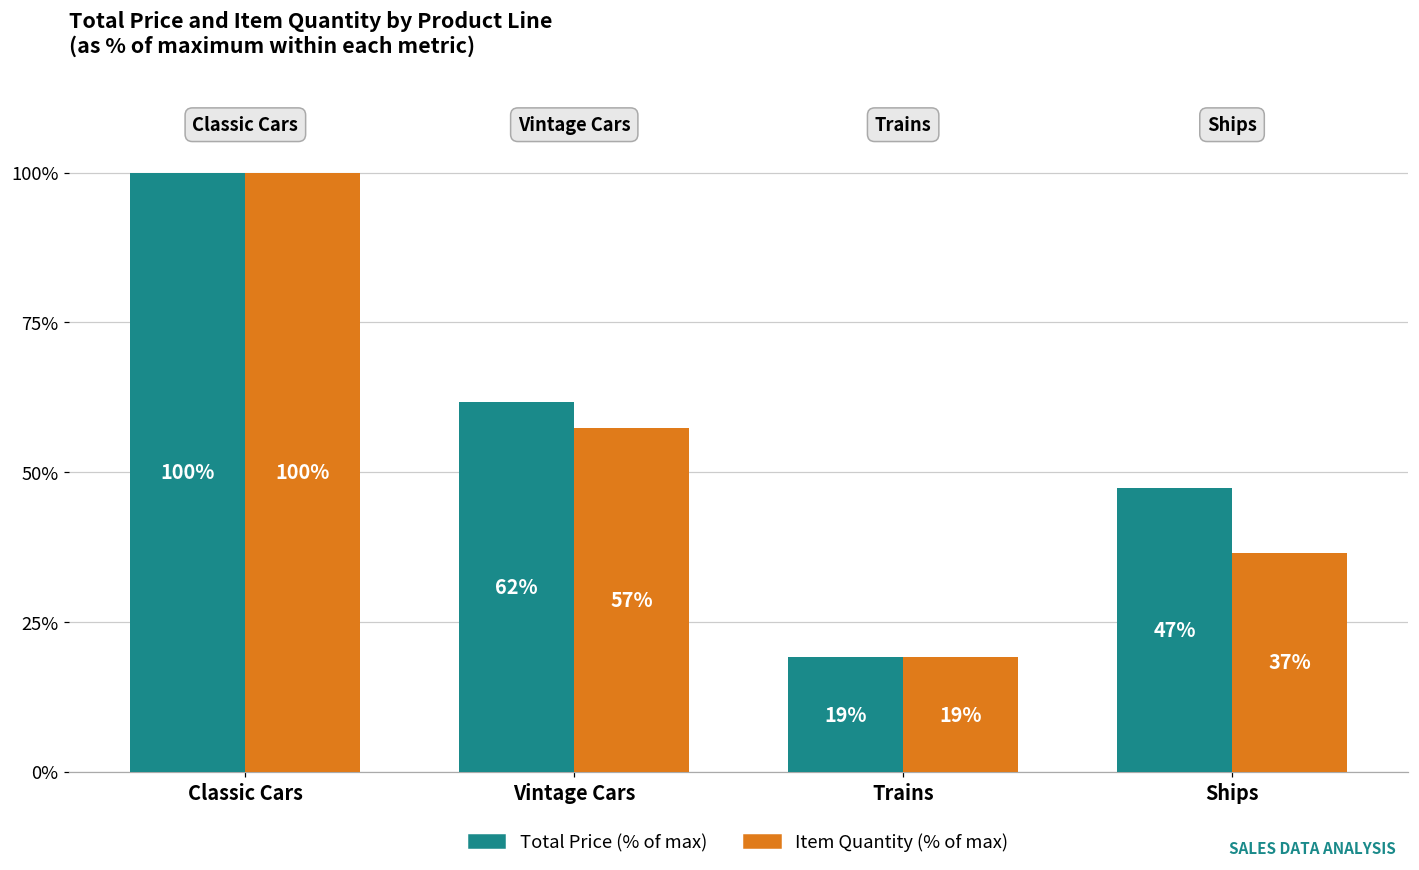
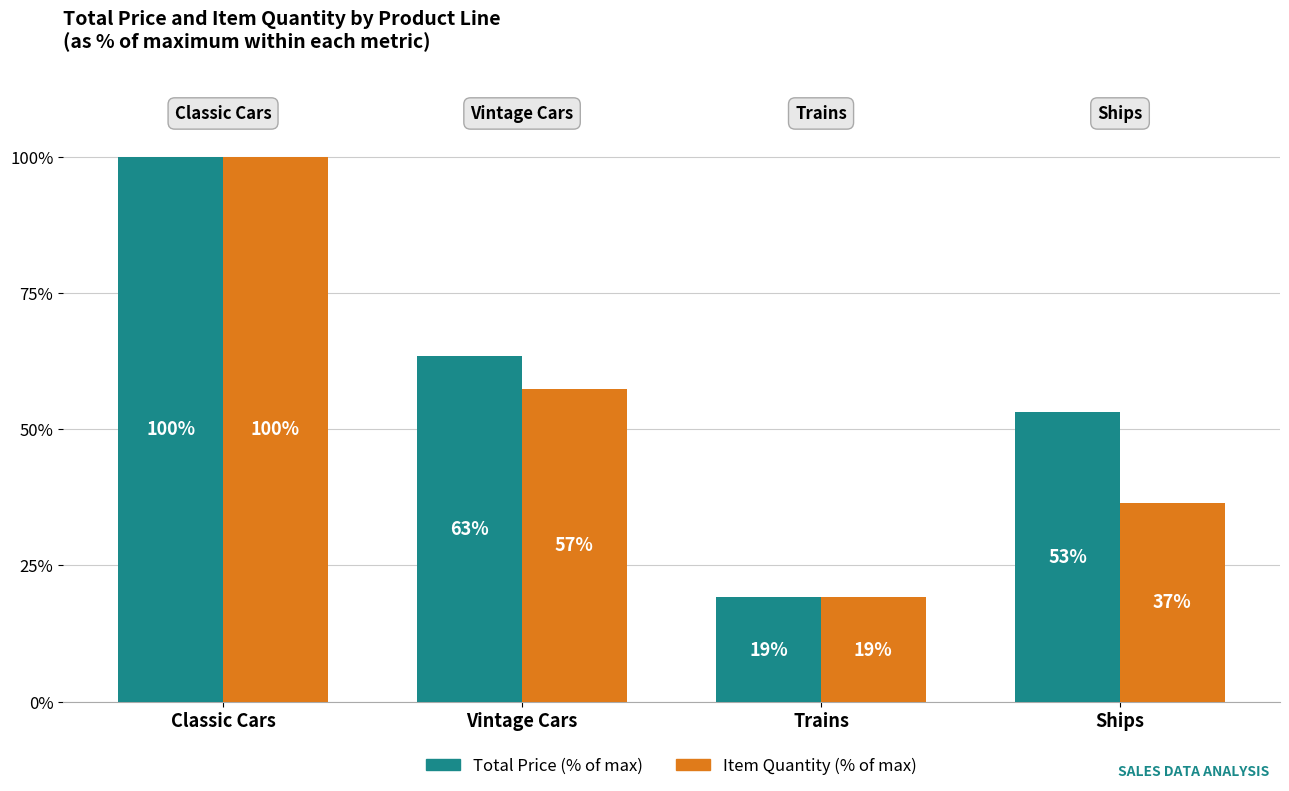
Total Price (% of max), Vintage Cars: 62% -> 63%
Total Price (% of max), Ships: 47% -> 53%
